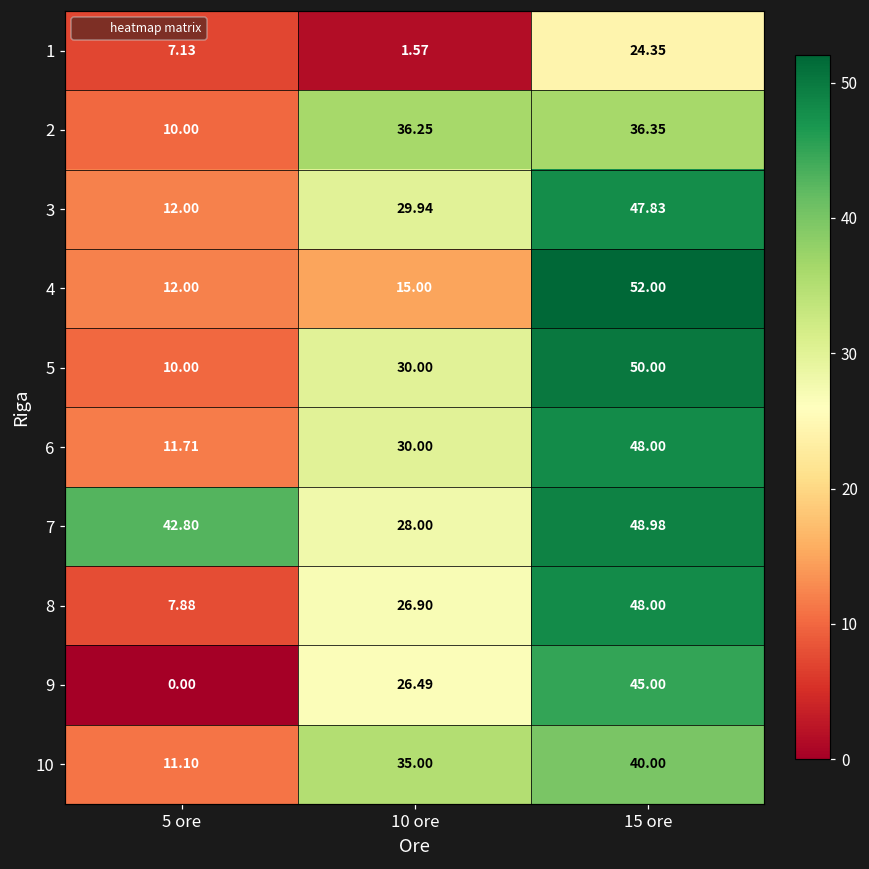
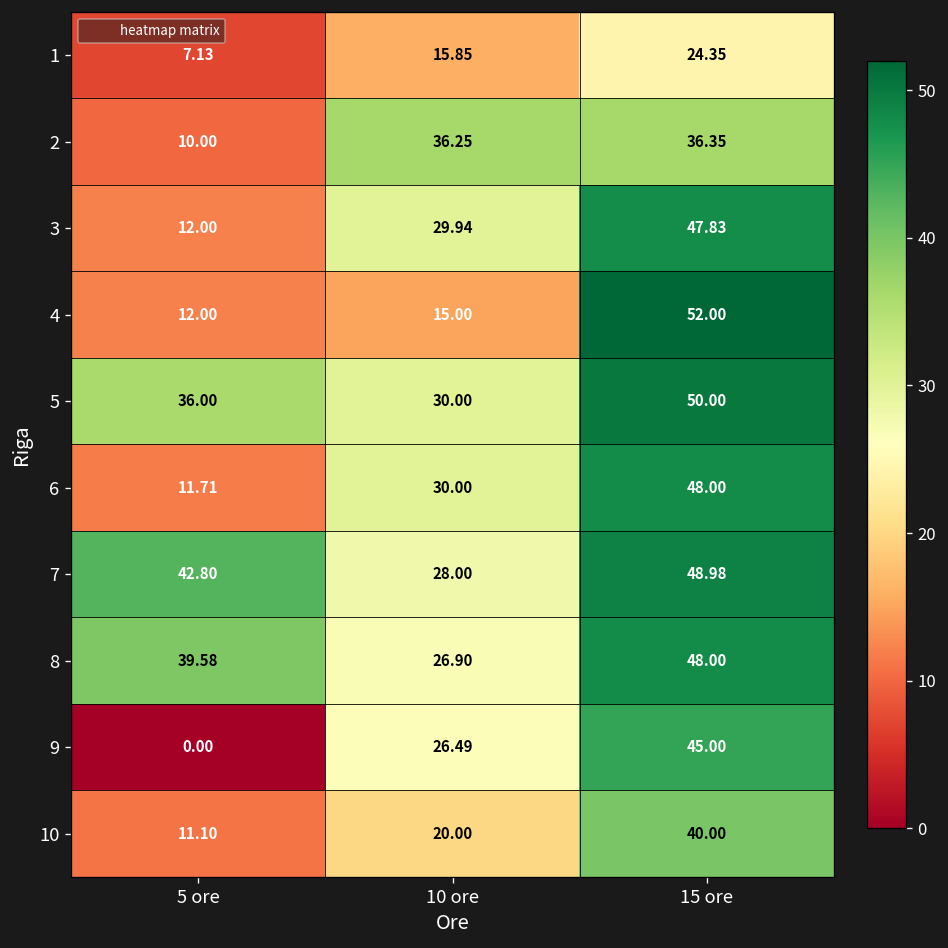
1, 10 ore: 1.57 -> 15.85
5, 5 ore: 10.00 -> 36.00
8, 5 ore: 7.88 -> 39.58
10, 10 ore: 35.00 -> 20.00
